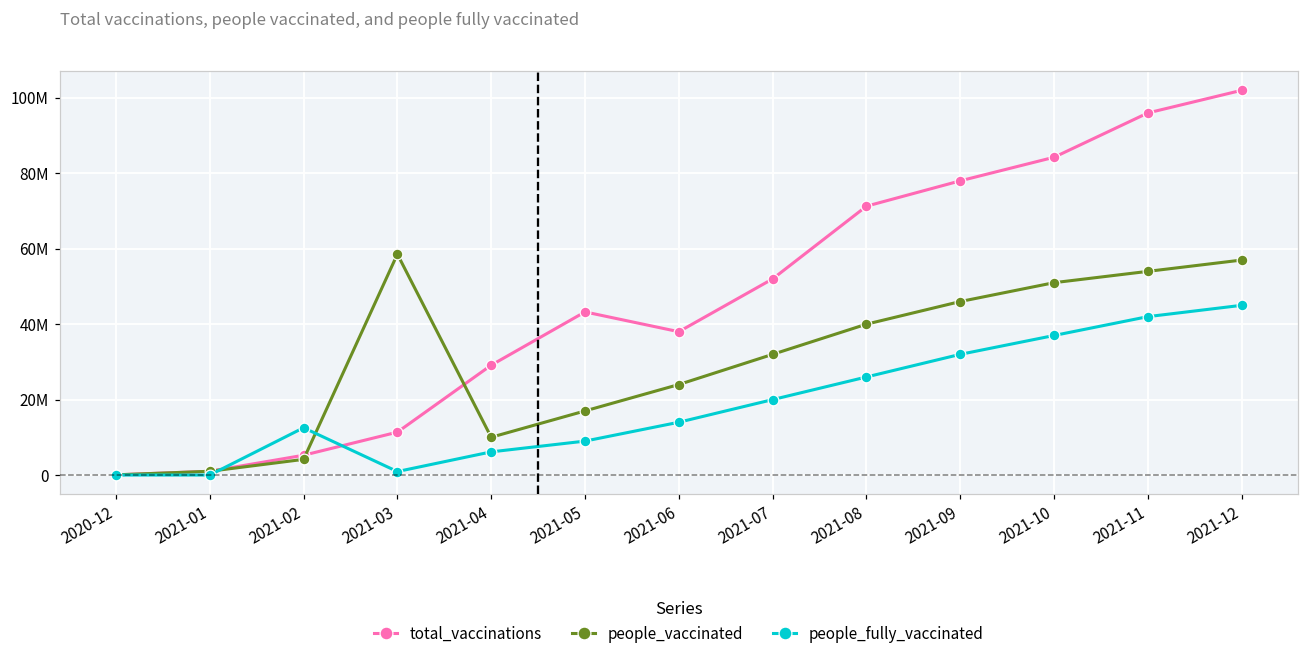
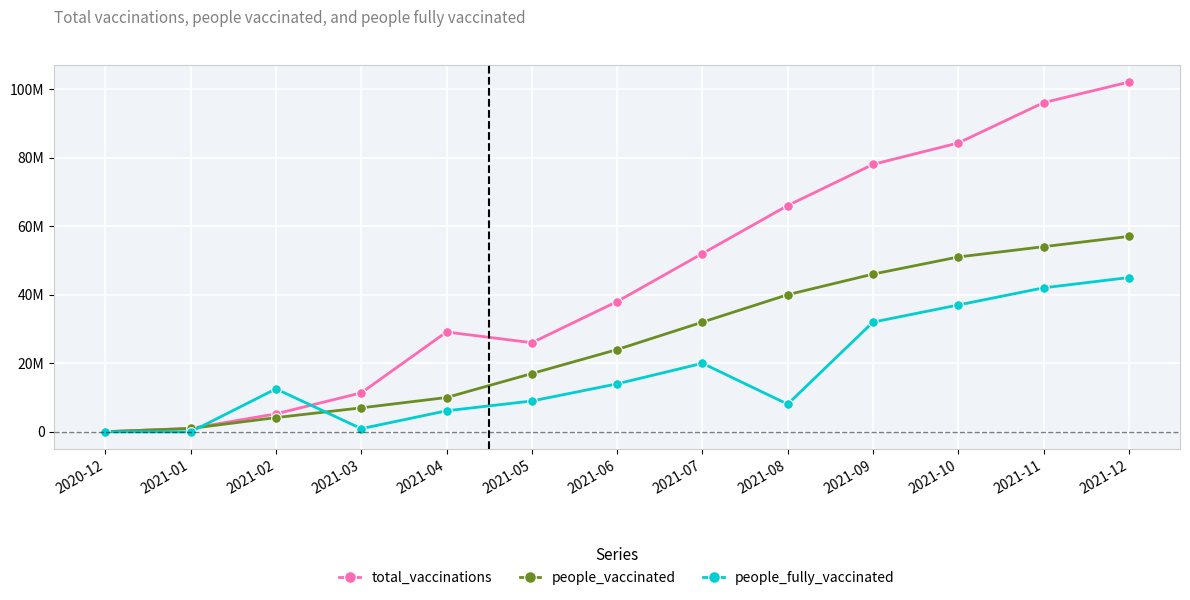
people_vaccinated, 2021-03: 59000000 -> 7000000
total_vaccinations, 2021-05: 43000000 -> 26000000
total_vaccinations, 2021-08: 71000000 -> 66000000
people_fully_vaccinated, 2021-08: 26000000 -> 8000000
